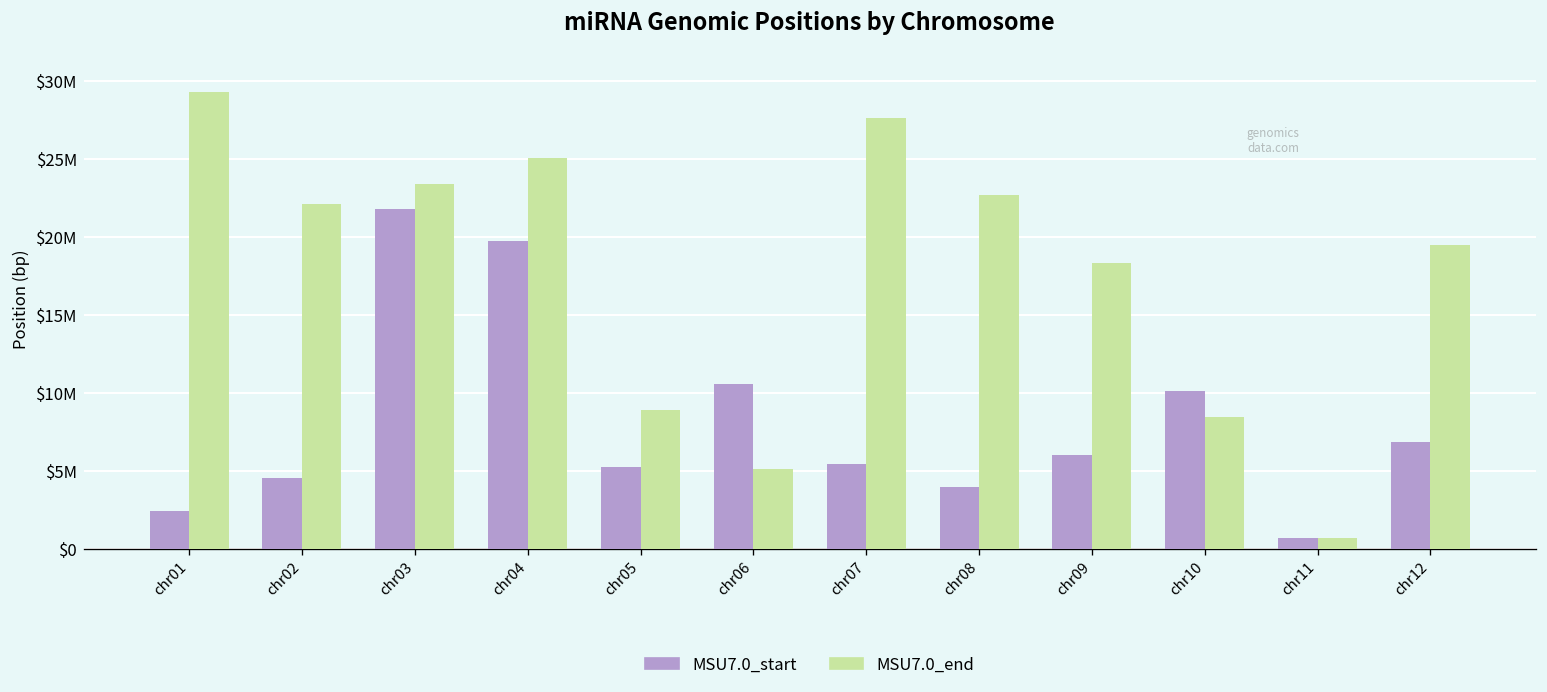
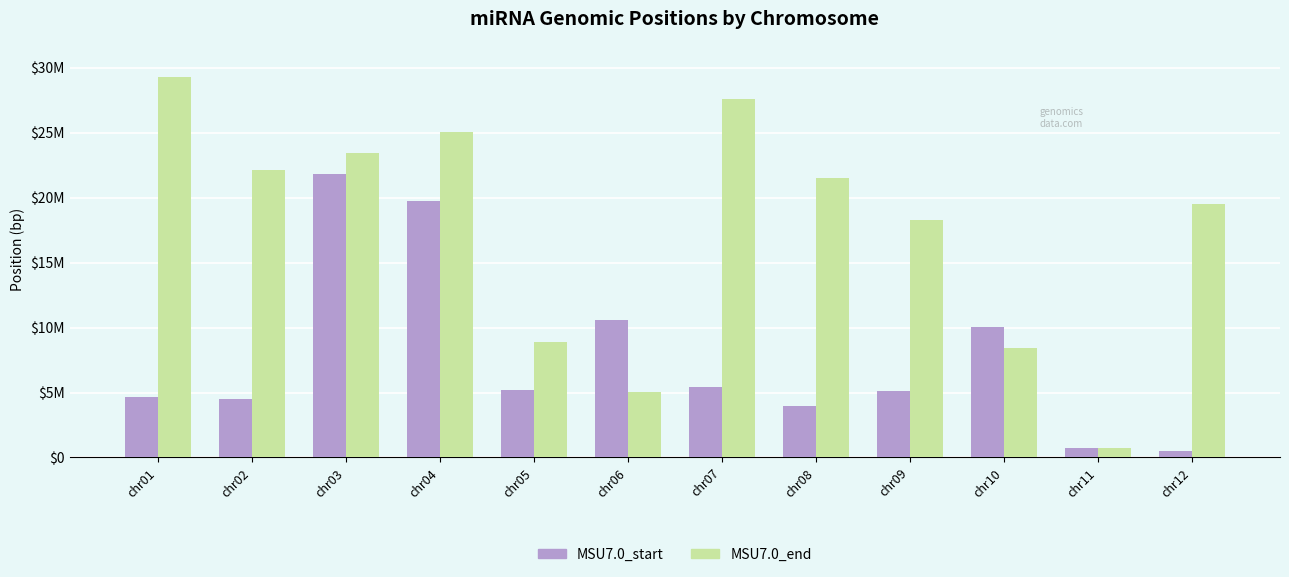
MSU7.0_start, chr01: $2400000 -> $4700000
MSU7.0_end, chr08: $22700000 -> $21500000
MSU7.0_start, chr09: $6000000 -> $5100000
MSU7.0_start, chr12: $6800000 -> $500000
